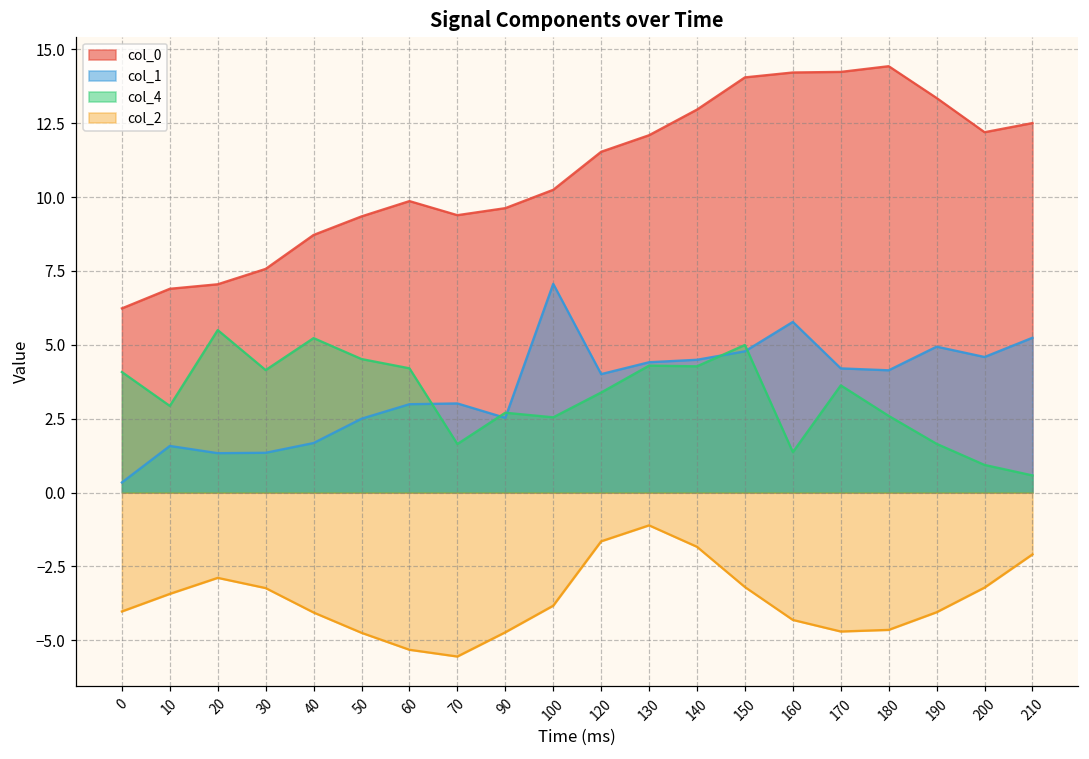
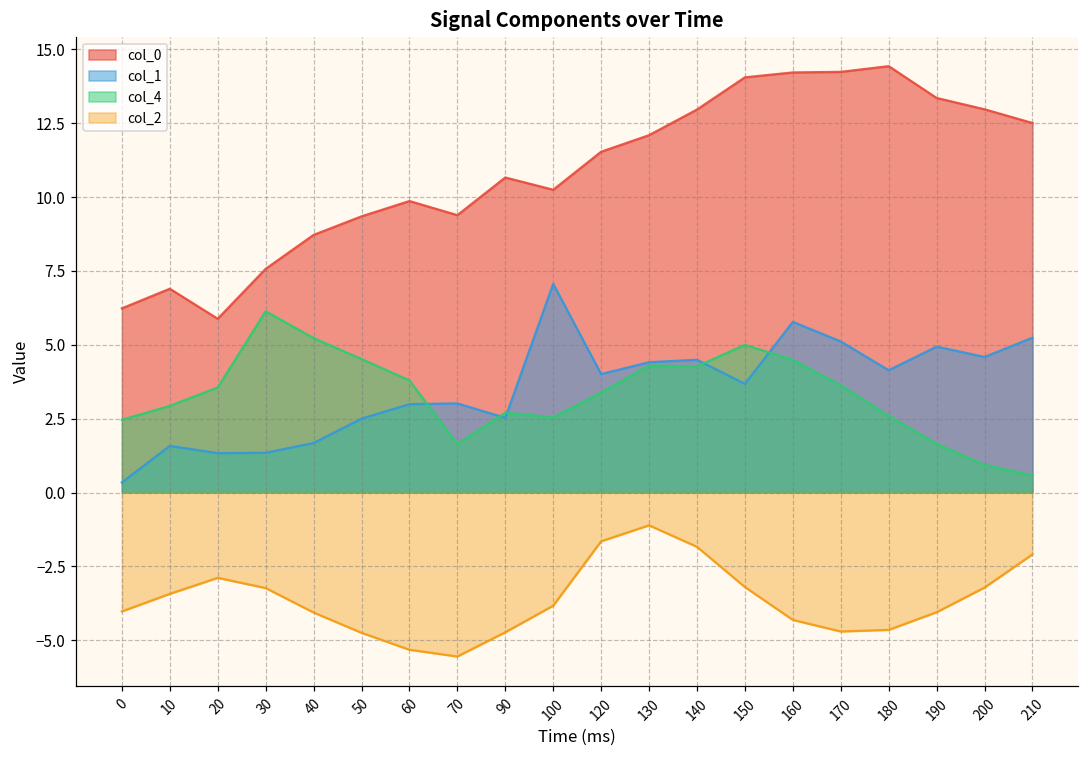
col_4, 0: 4.1 -> 2.5
col_0, 20: 7.1 -> 5.9
col_4, 20: 5.5 -> 3.6
col_4, 30: 4.1 -> 6.1
col_4, 60: 4.2 -> 3.8
col_0, 90: 9.6 -> 10.7
col_1, 150: 4.8 -> 3.7
col_4, 160: 1.4 -> 4.5
col_1, 170: 4.2 -> 5.1
col_0, 200: 12.2 -> 13.0
